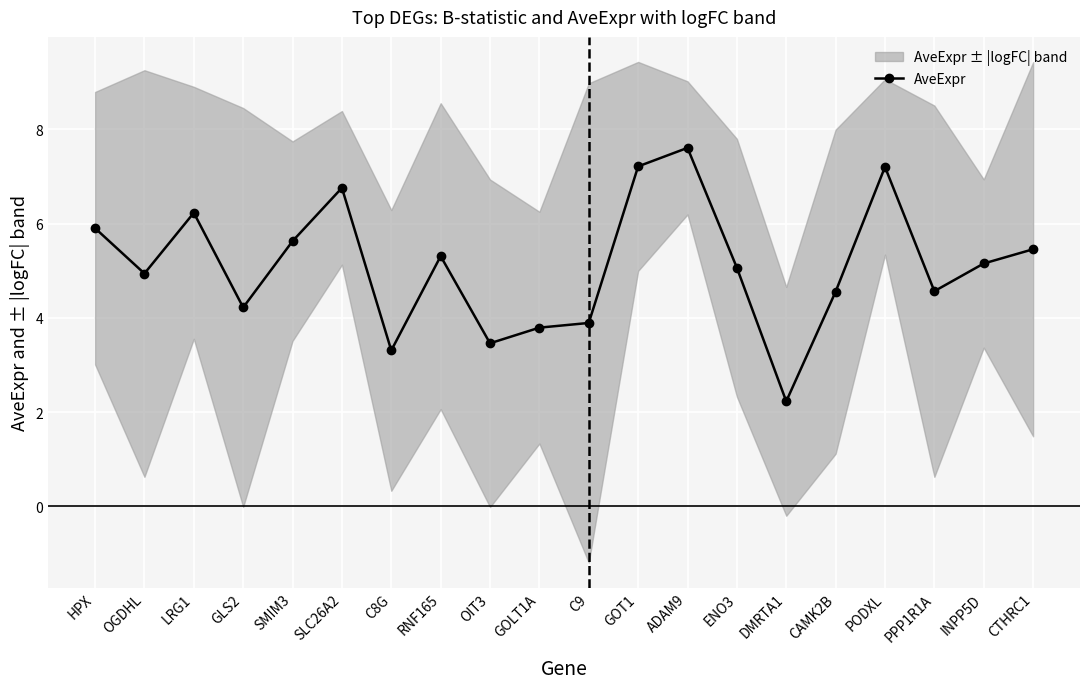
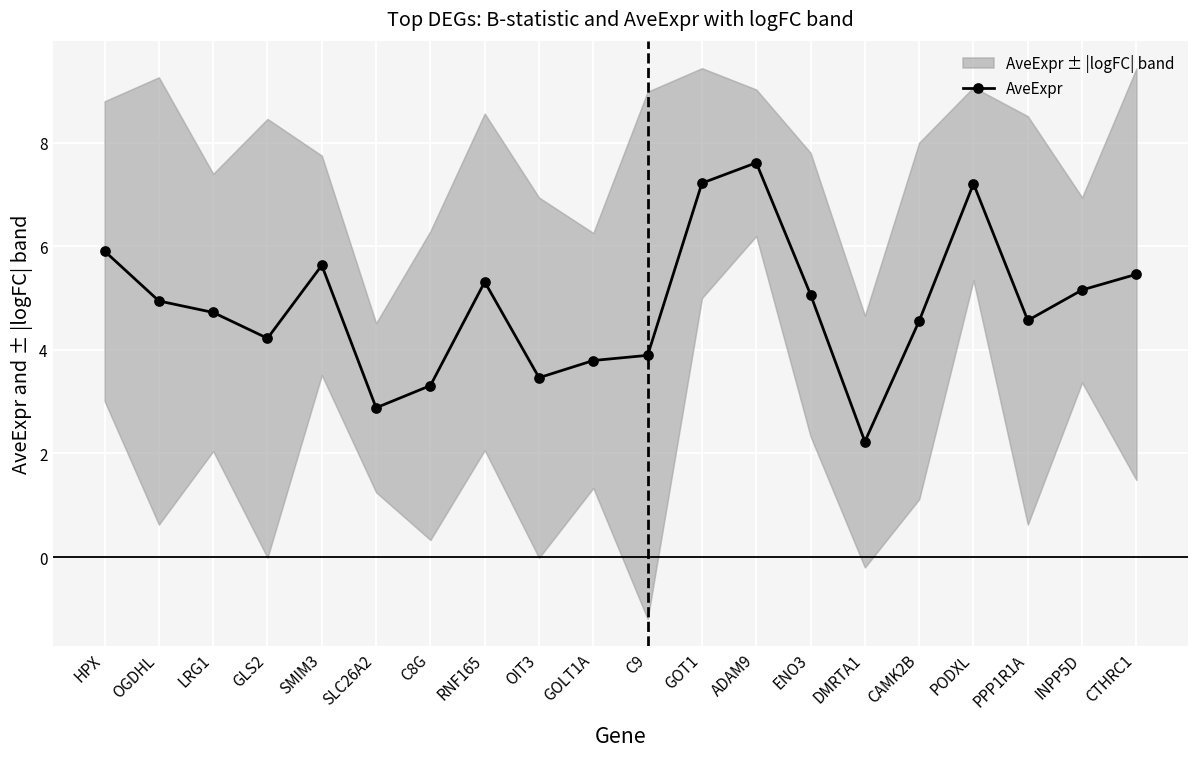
AveExpr, LRG1: 6.2 -> 4.7
AveExpr, SLC26A2: 6.8 -> 2.9
